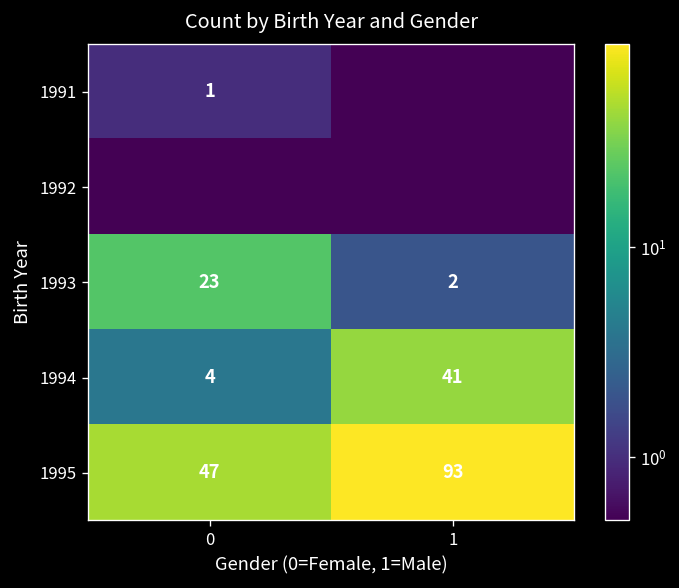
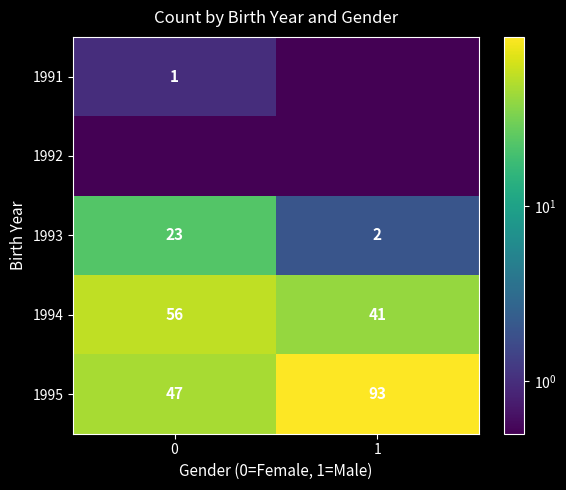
1994, 0: 4 -> 56
